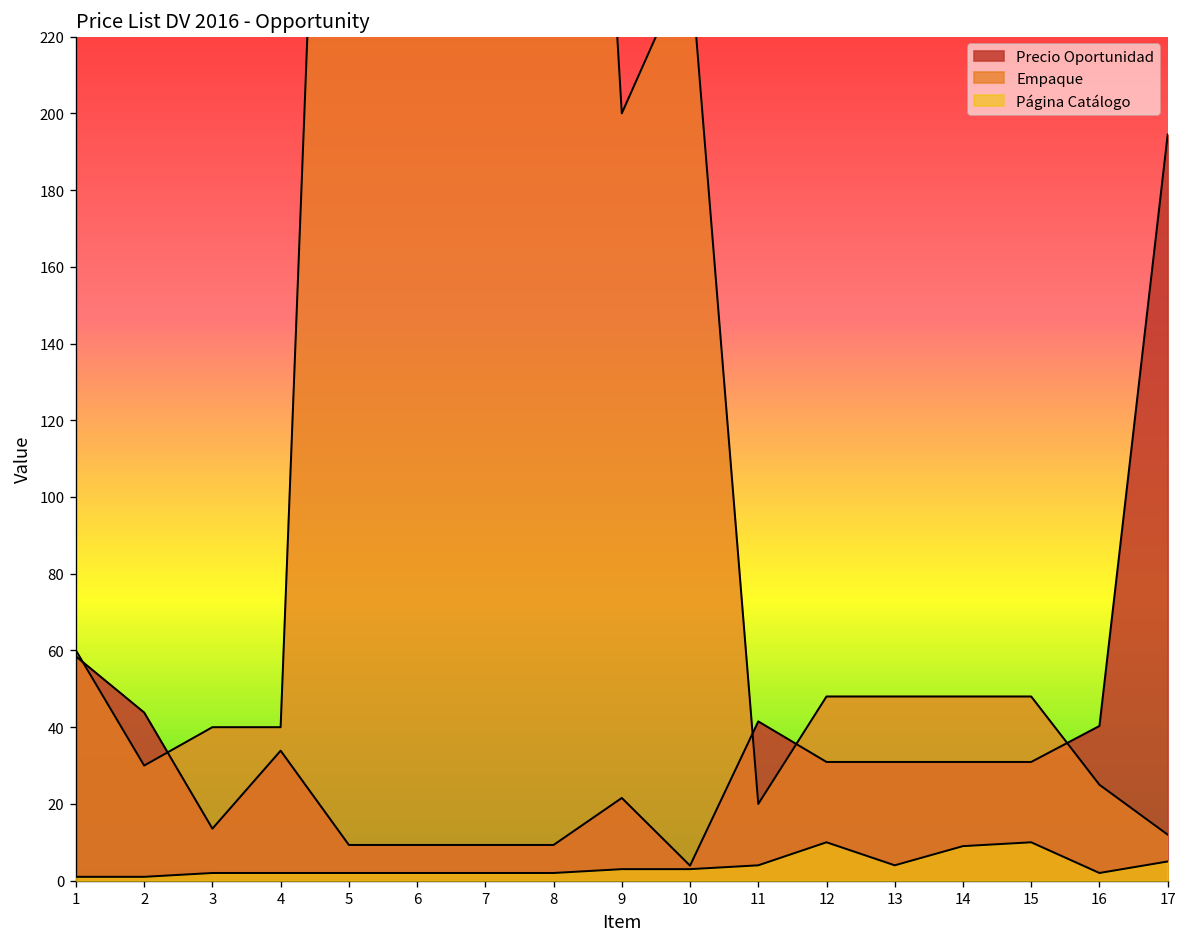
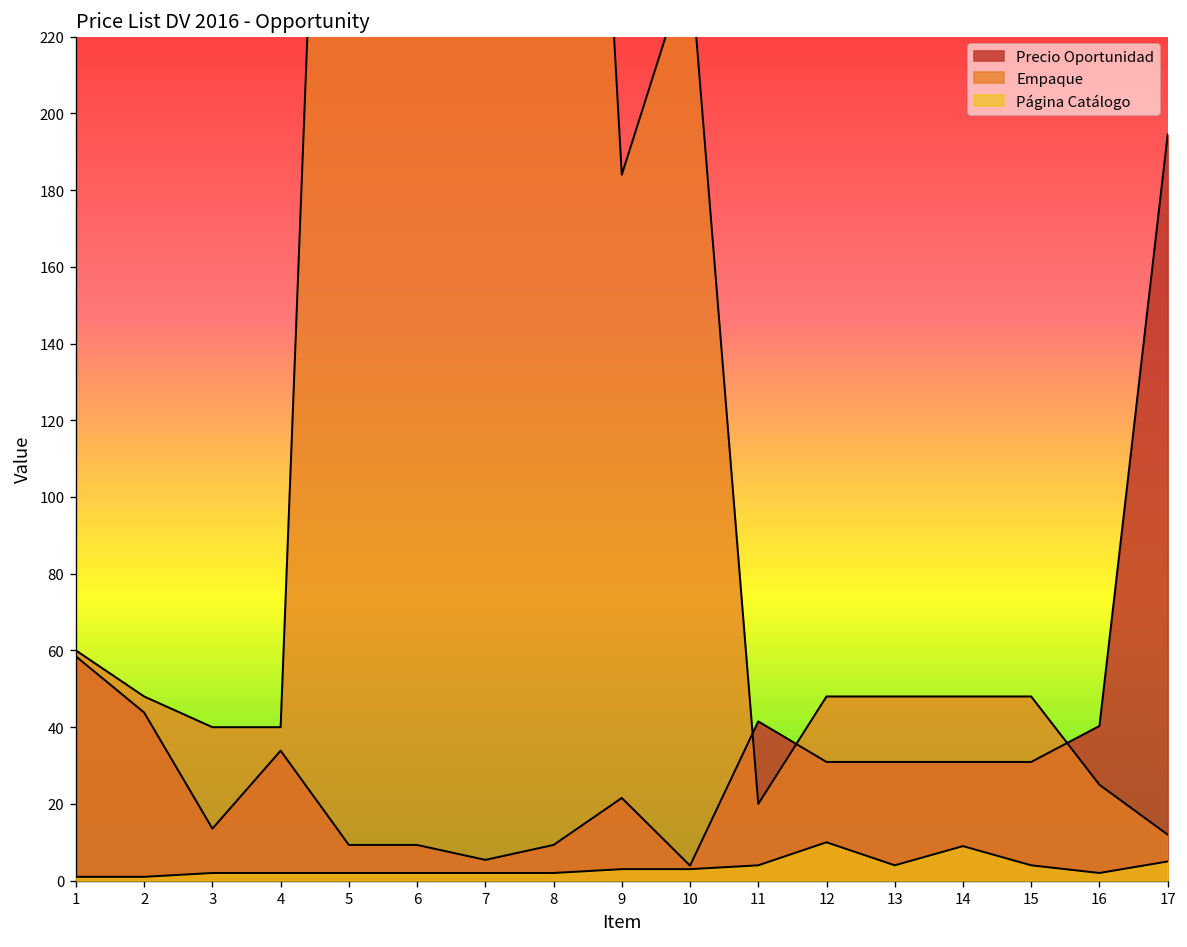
Empaque, 2: 30 -> 48
Precio Oportunidad, 7: 9 -> 5
Empaque, 9: 200 -> 184
Página Catálogo, 15: 10 -> 4
